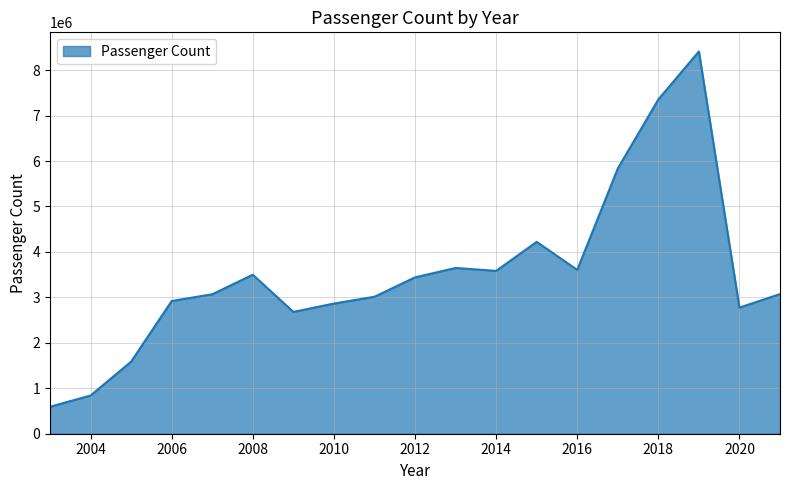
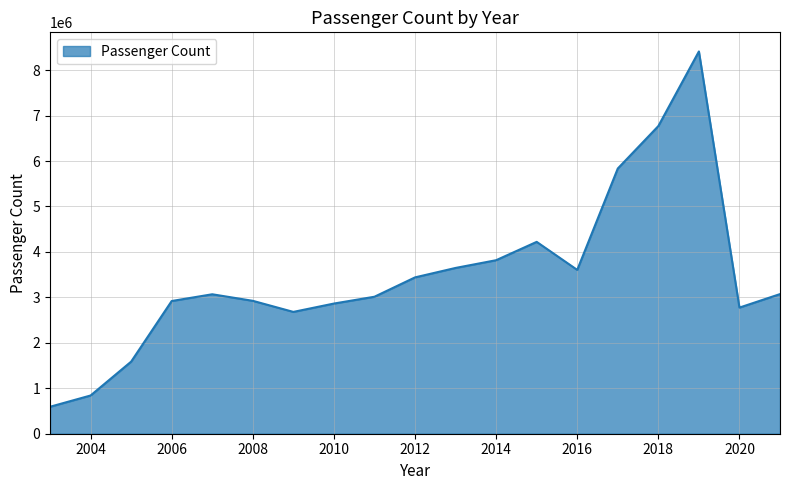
2008: 3500000 -> 2900000
2014: 3600000 -> 3800000
2018: 7400000 -> 6800000
